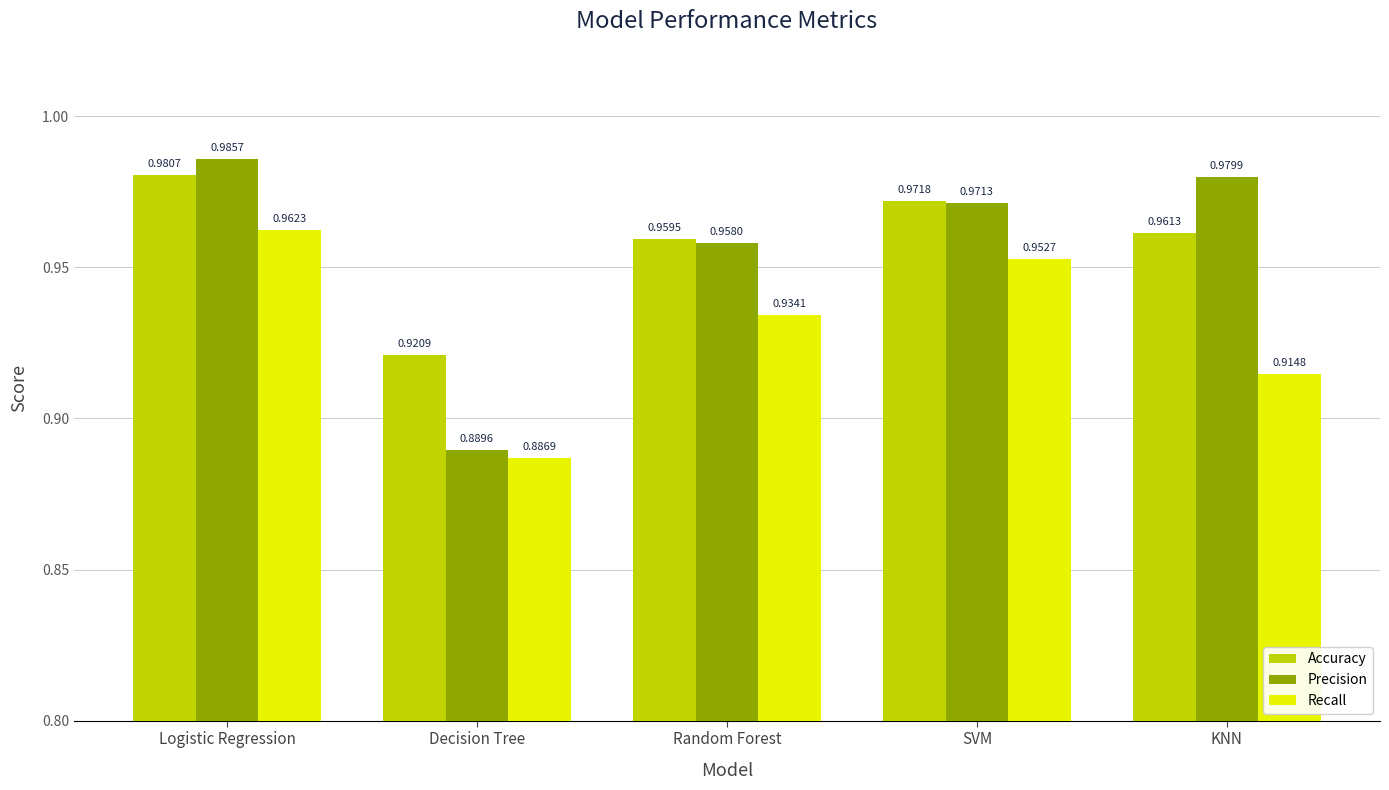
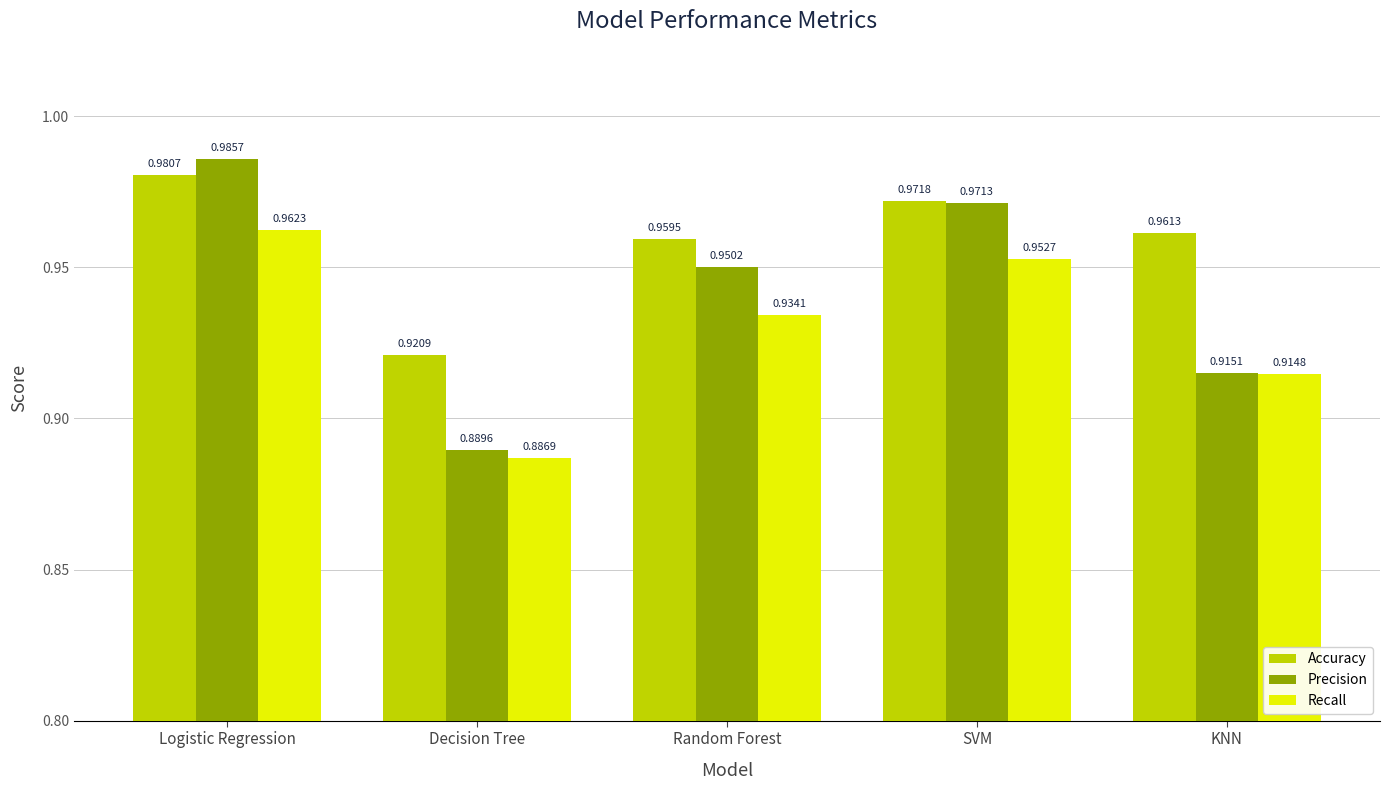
Precision, Random Forest: 0.9580 -> 0.9502
Precision, KNN: 0.9799 -> 0.9151
